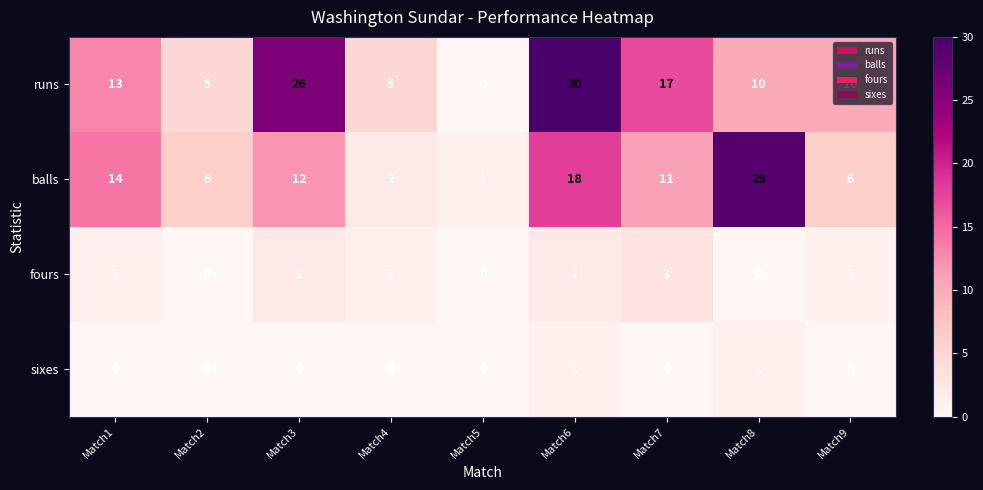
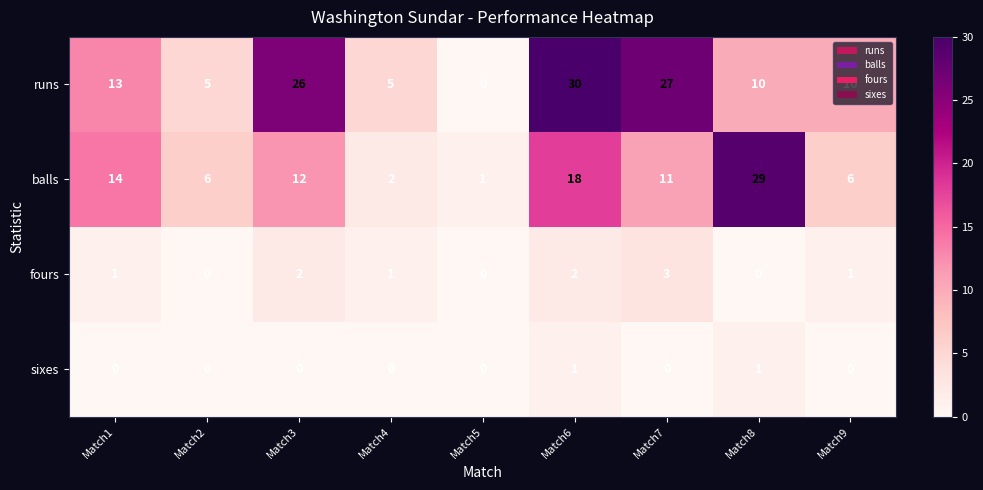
runs, Match7: 17 -> 27
